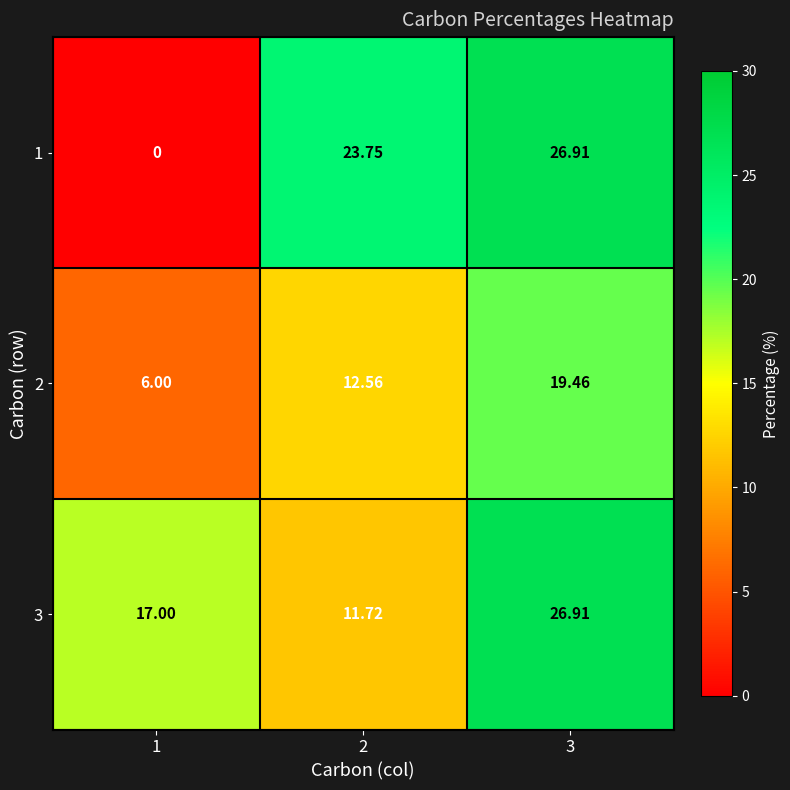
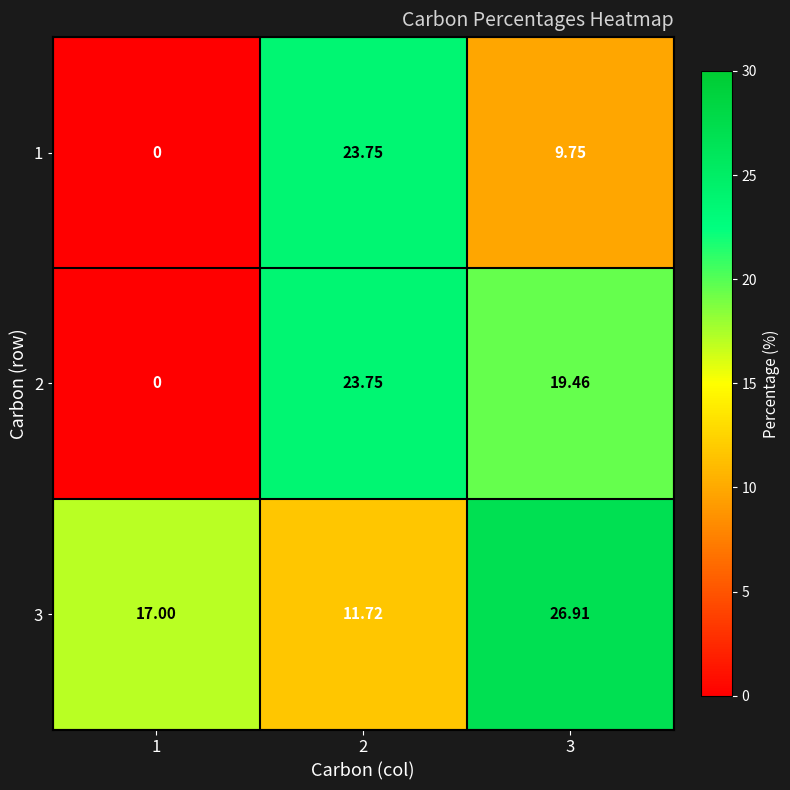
1, 3: 26.91 -> 9.75
2, 1: 6.00 -> 0
2, 2: 12.56 -> 23.75
